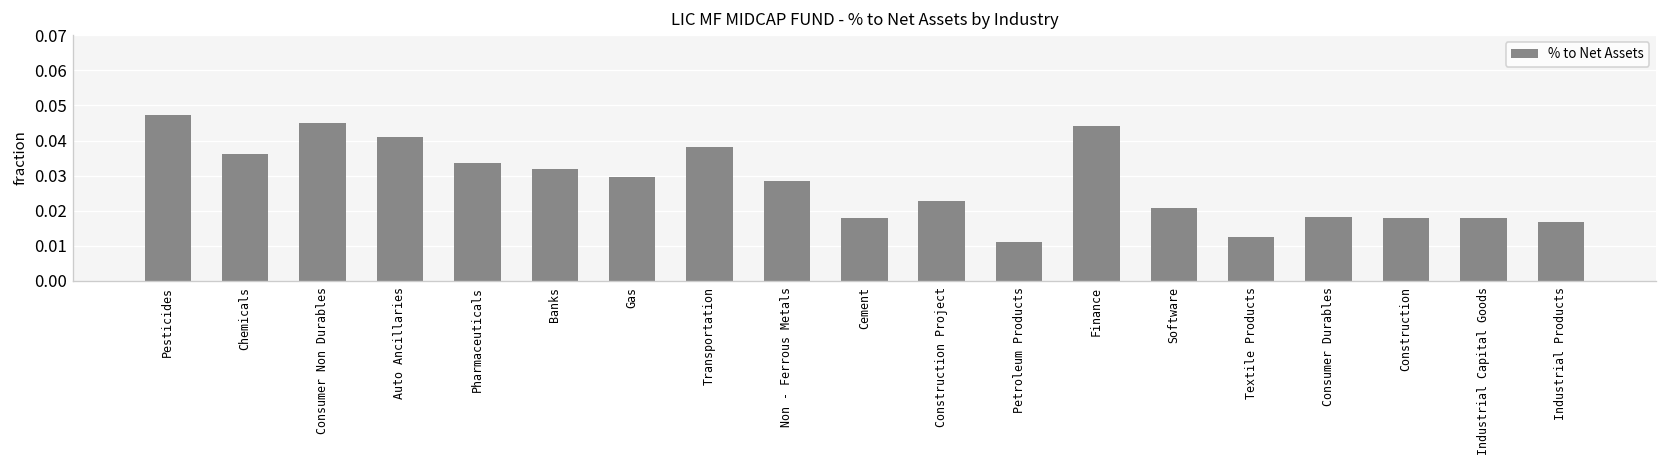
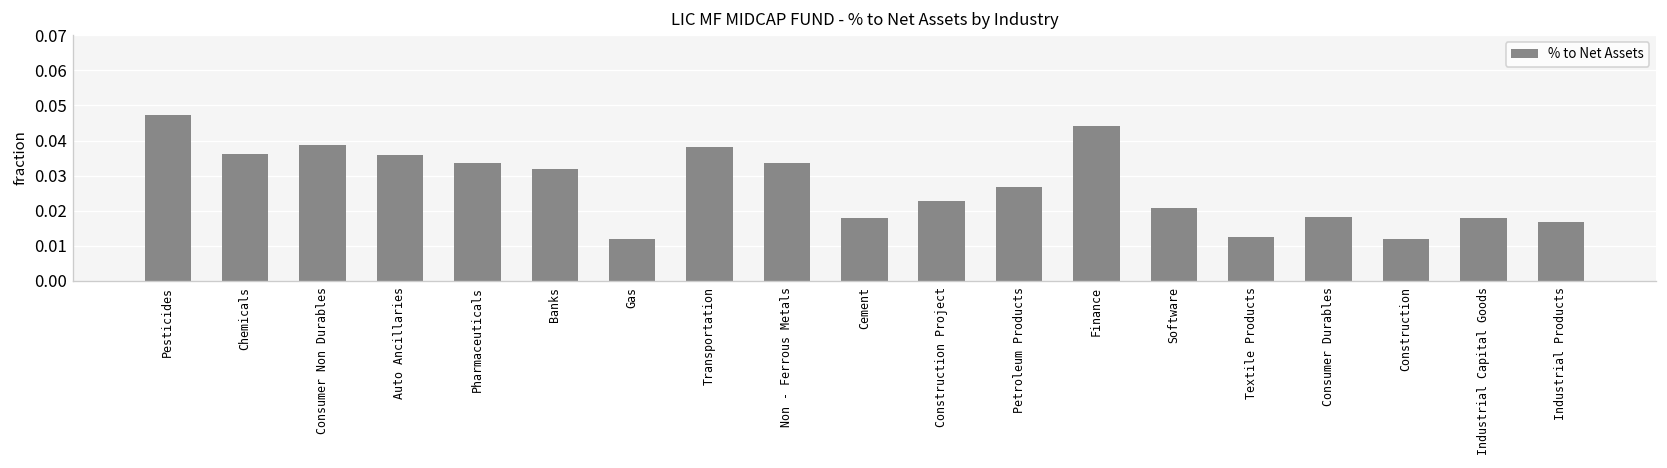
Consumer Non Durables: 0.045 -> 0.039
Auto Ancillaries: 0.041 -> 0.036
Gas: 0.030 -> 0.012
Non - Ferrous Metals: 0.029 -> 0.034
Petroleum Products: 0.011 -> 0.027
Construction: 0.018 -> 0.012
